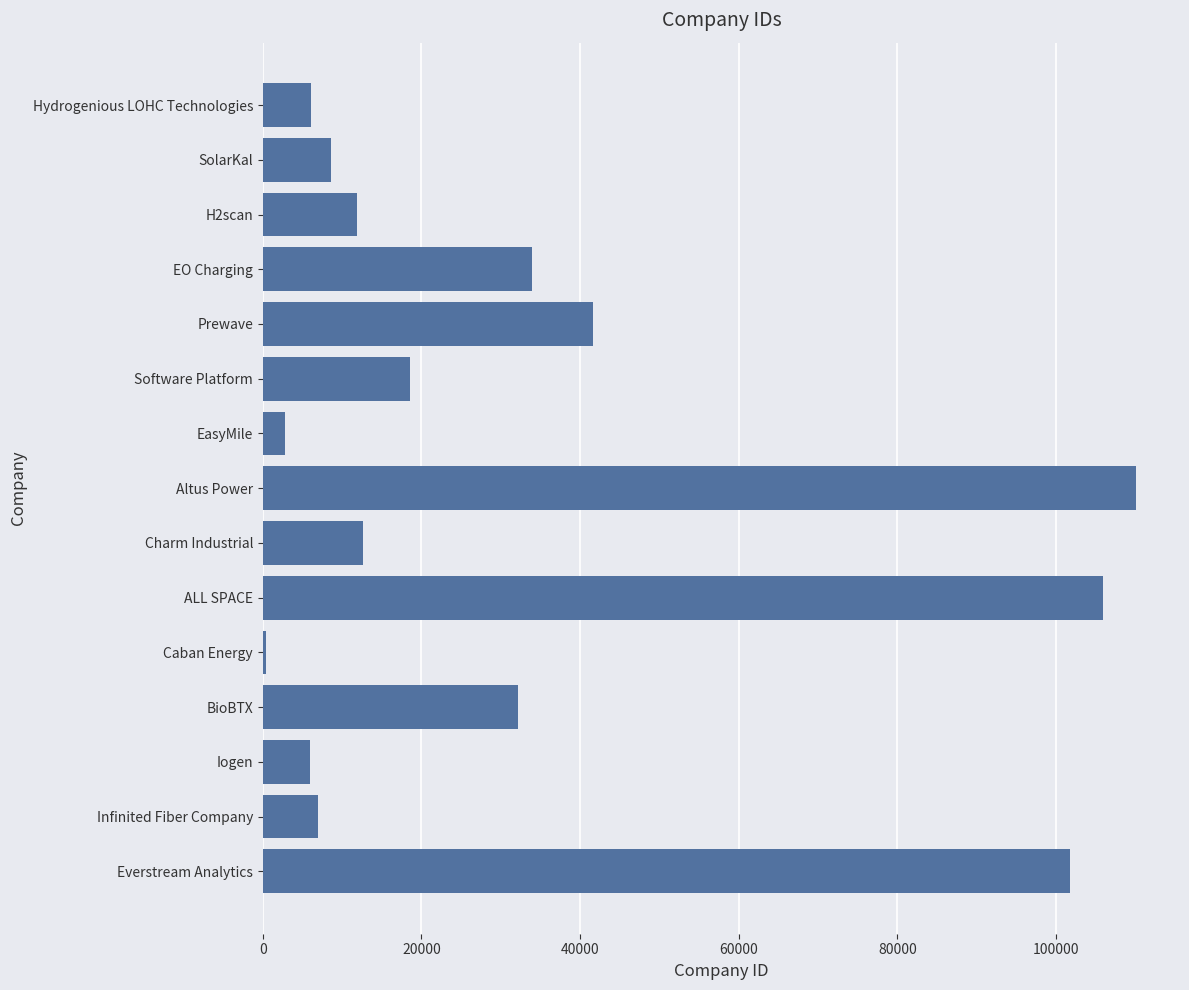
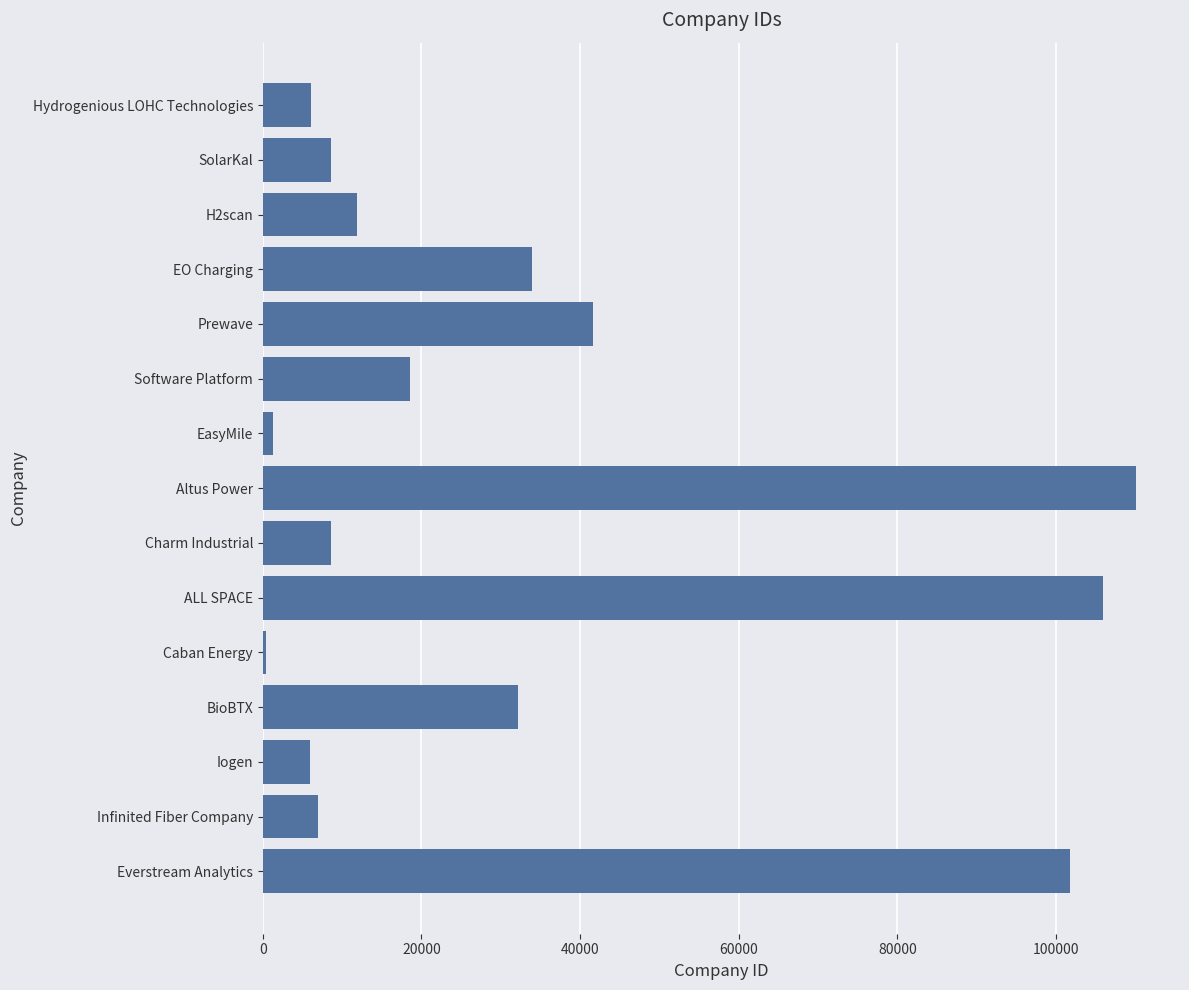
EasyMile: 3000 -> 1000
Charm Industrial: 13000 -> 9000
